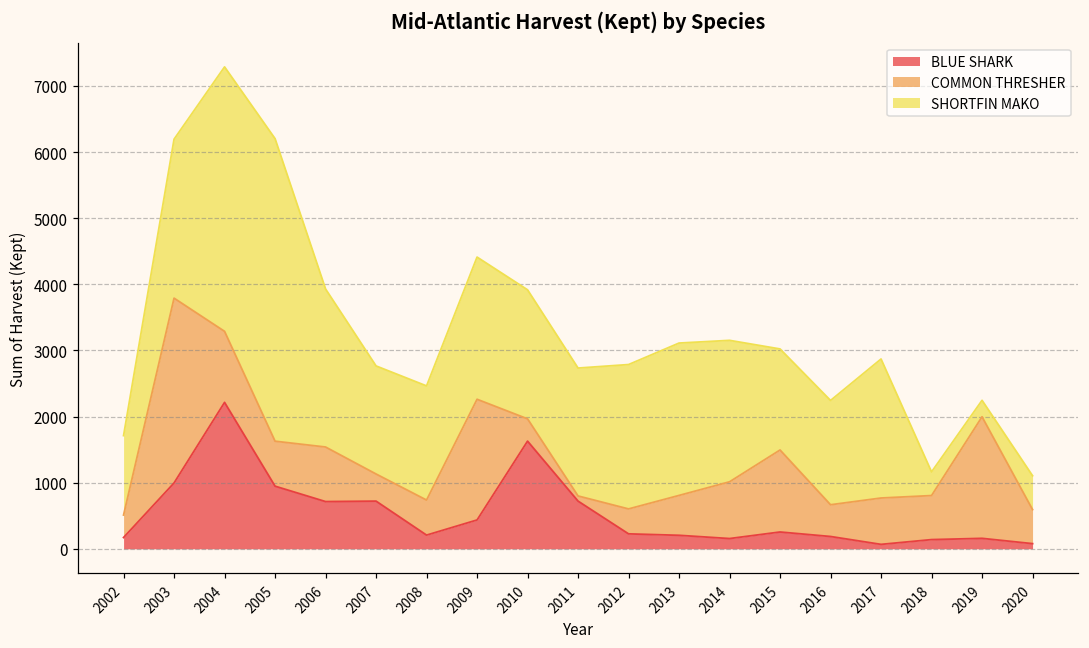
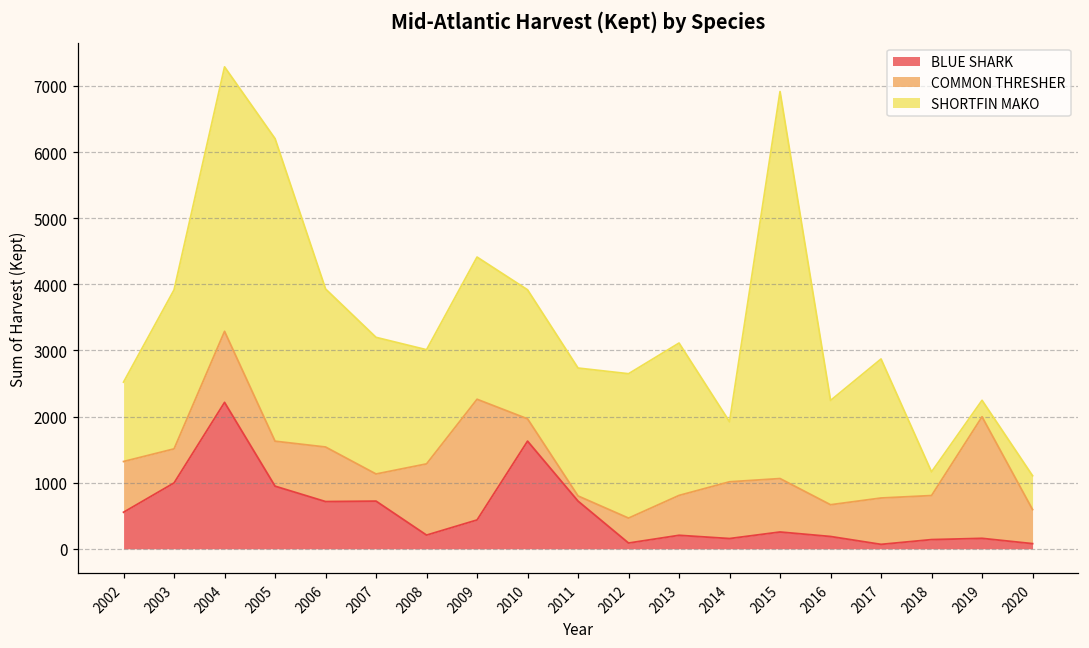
BLUE SHARK, 2002: 200 -> 600
COMMON THRESHER, 2002: 300 -> 800
COMMON THRESHER, 2003: 2800 -> 500
SHORTFIN MAKO, 2007: 1600 -> 2100
COMMON THRESHER, 2008: 500 -> 1100
BLUE SHARK, 2012: 200 -> 100
SHORTFIN MAKO, 2014: 2100 -> 900
COMMON THRESHER, 2015: 1200 -> 800
SHORTFIN MAKO, 2015: 1500 -> 5900
